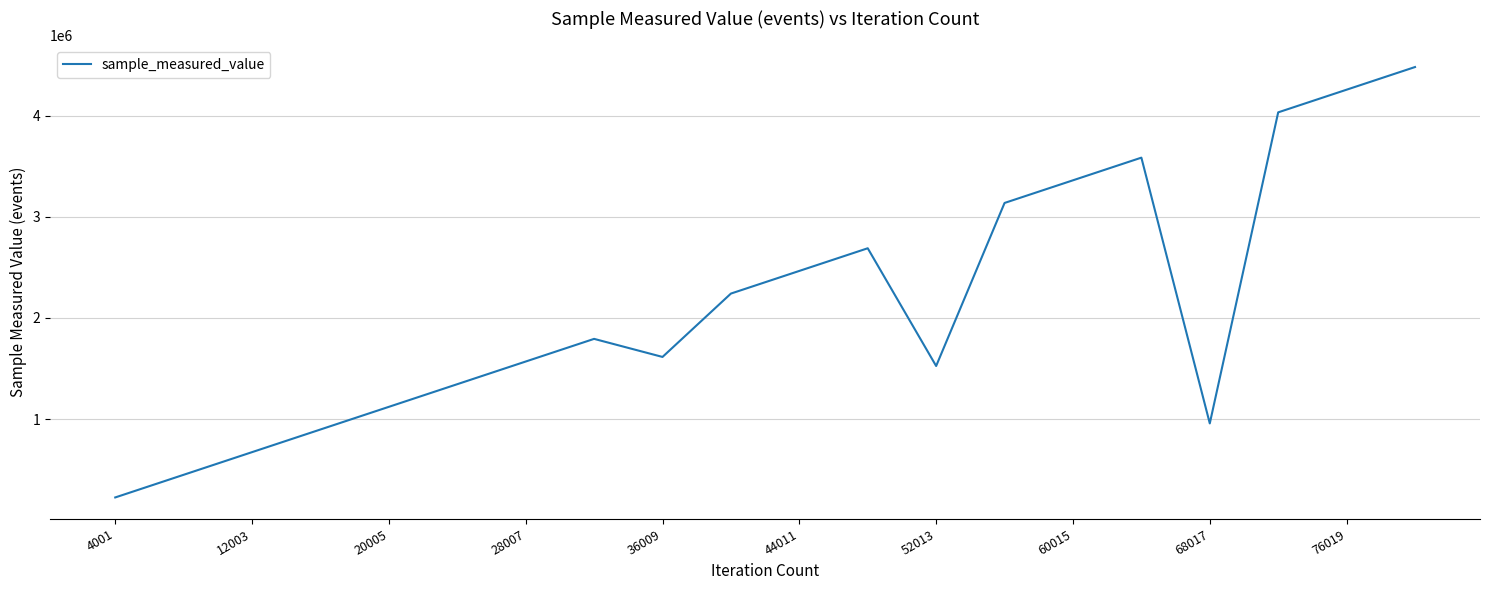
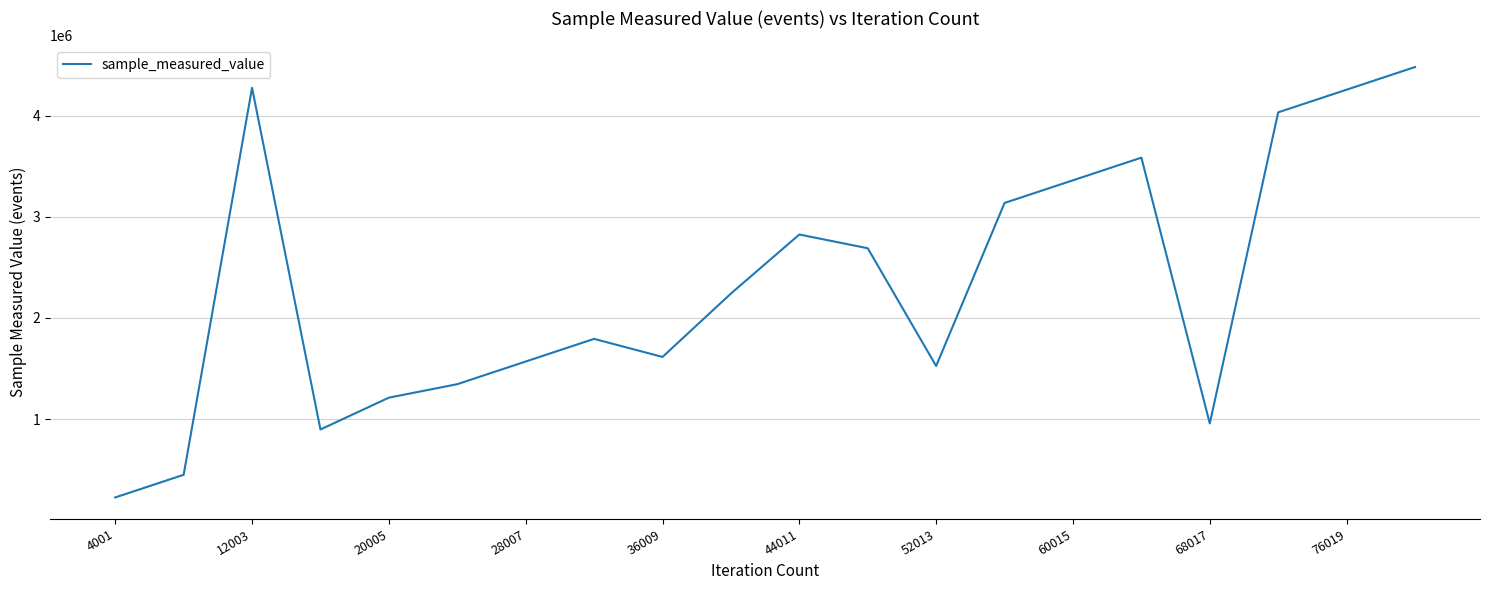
12003: 670000 -> 4280000
20005: 1120000 -> 1210000
44011: 2470000 -> 2830000
